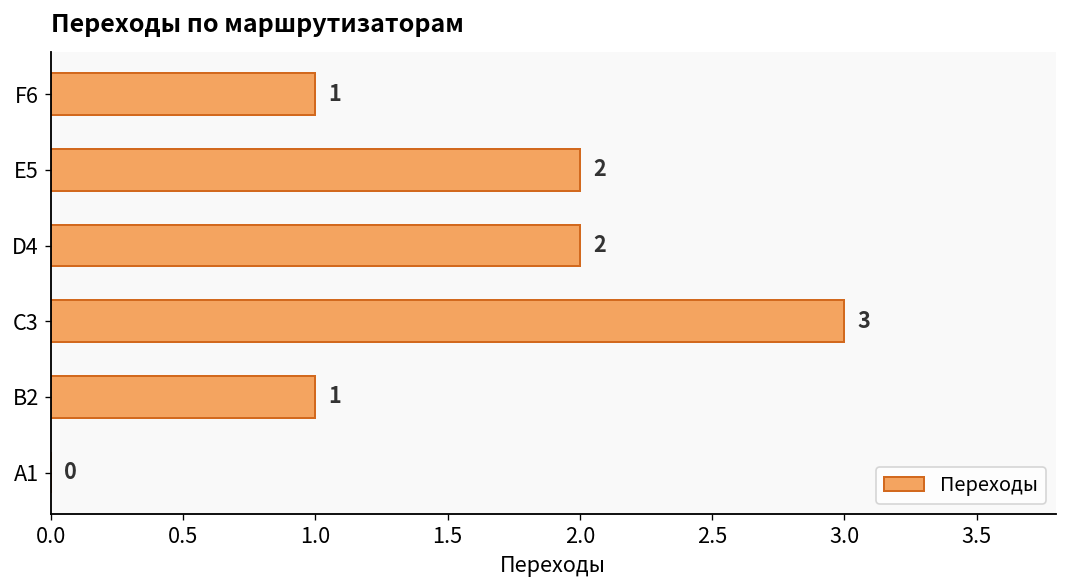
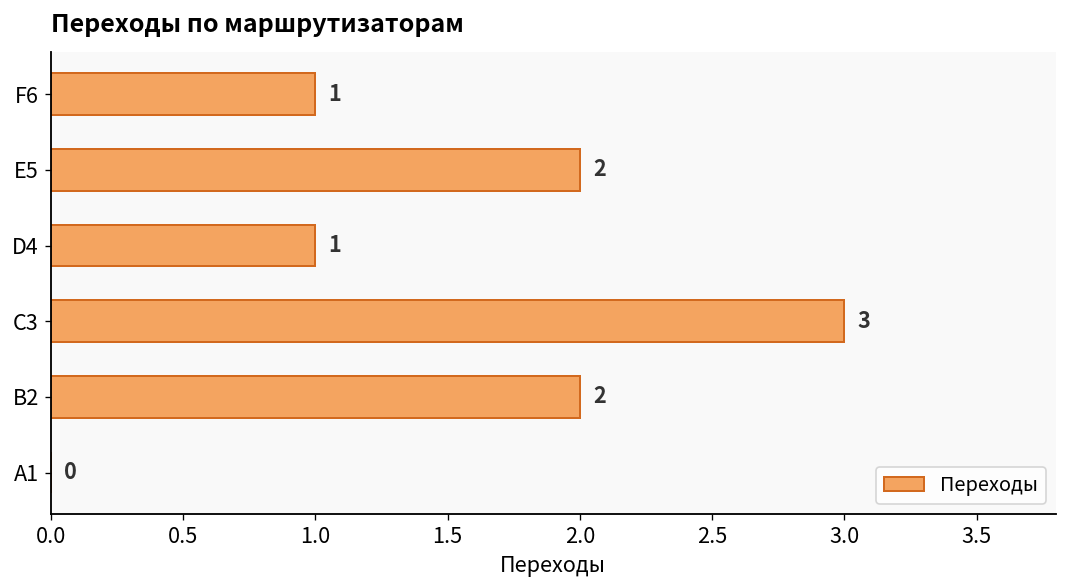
D4: 2 -> 1
B2: 1 -> 2
